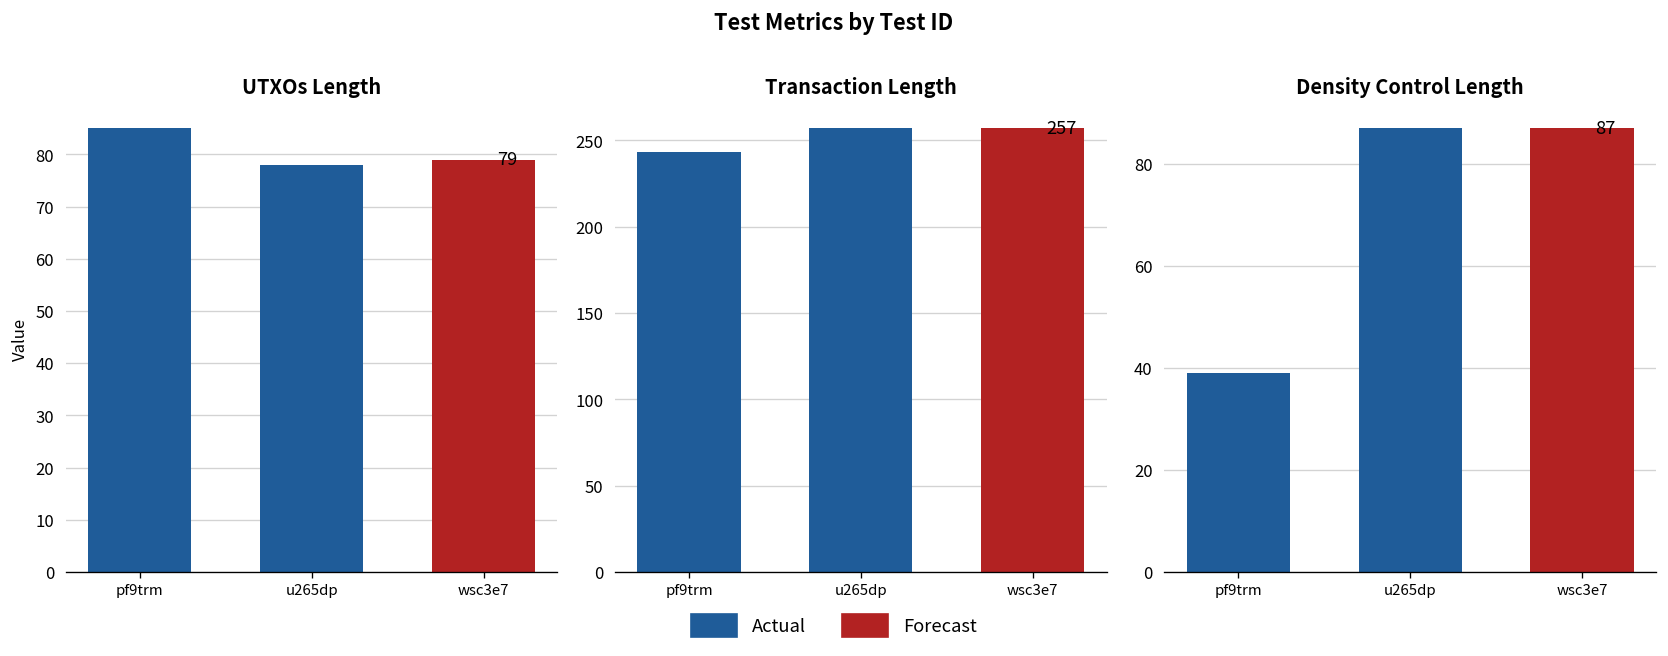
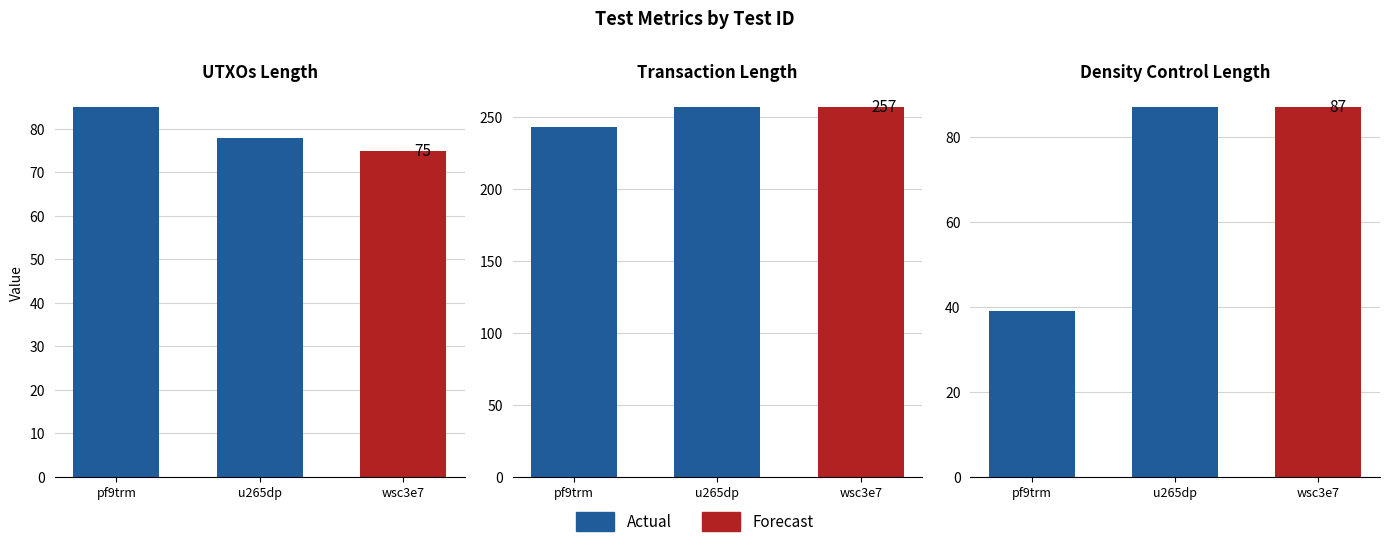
UTXOs Length, wsc3e7: 79 -> 75
